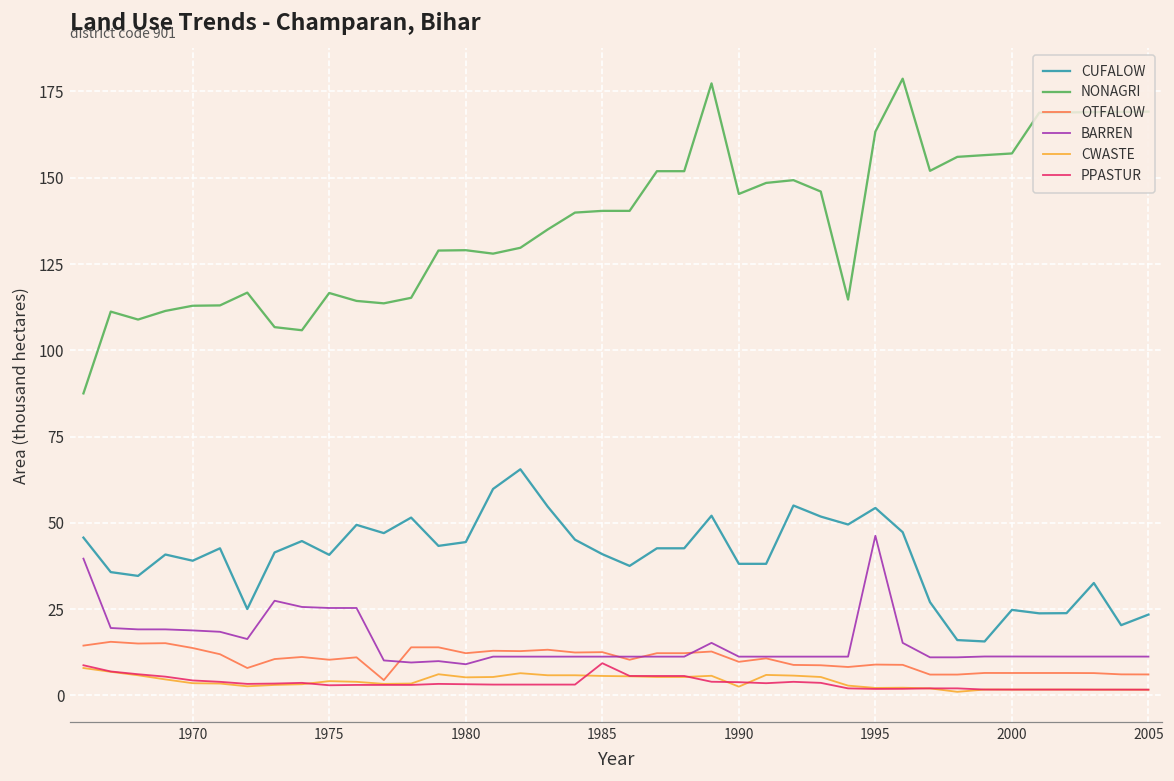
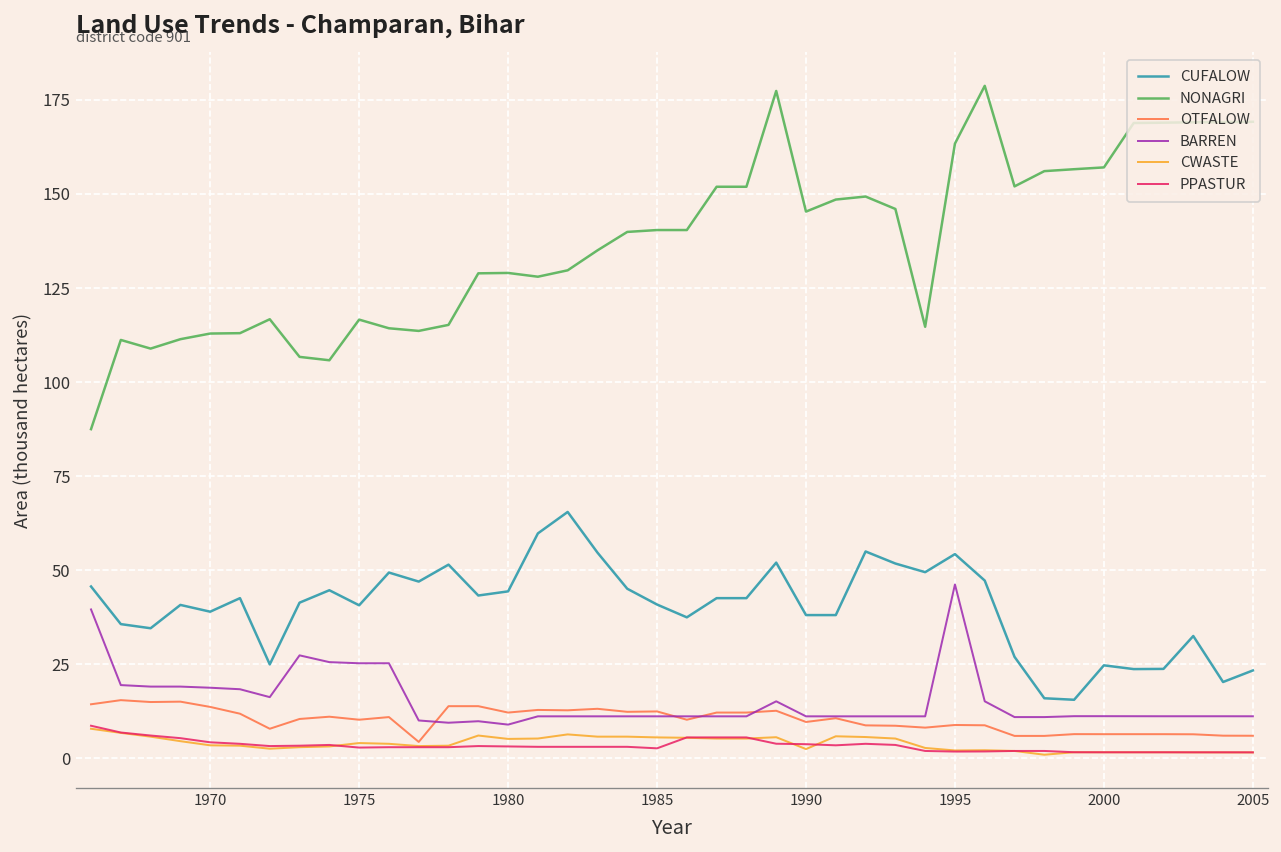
PPASTUR, 1985: 9 -> 3
